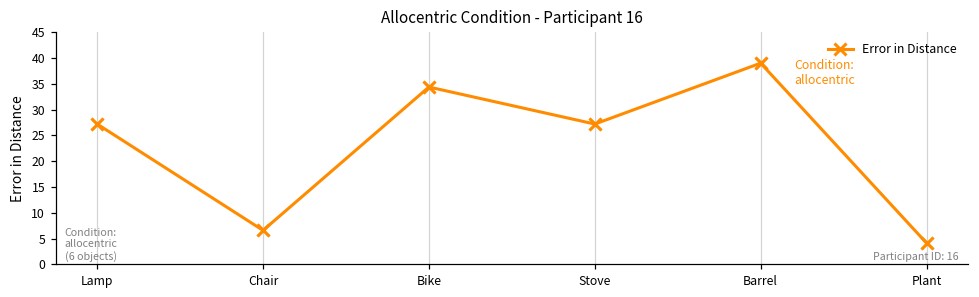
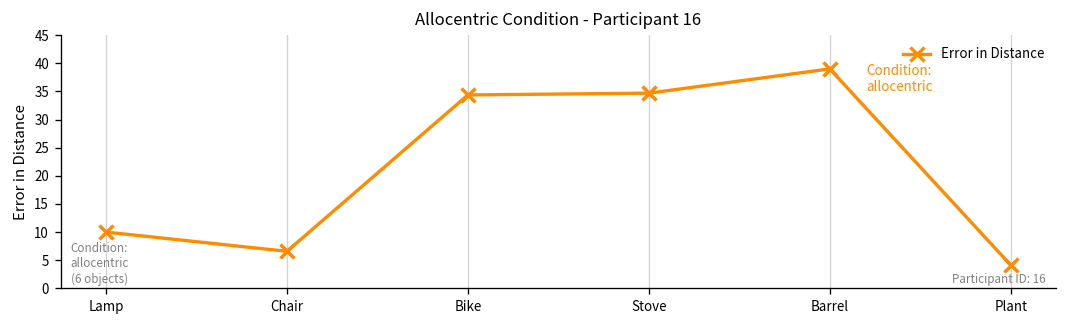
Lamp: 27 -> 10
Stove: 27 -> 35
